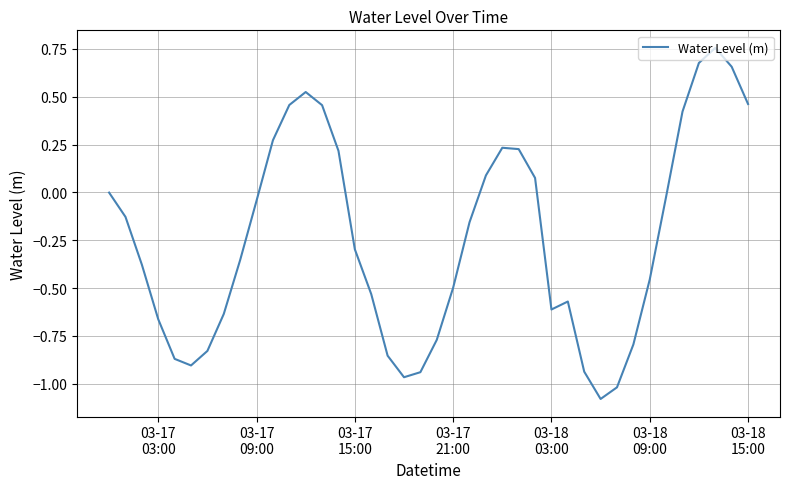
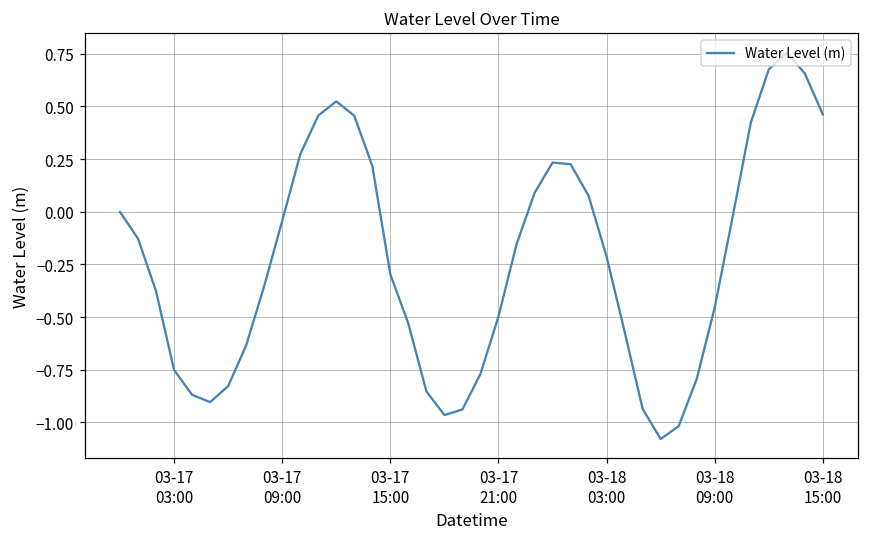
03-17 03:00: -0.66 -> -0.75
03-18 03:00: -0.61 -> -0.21
